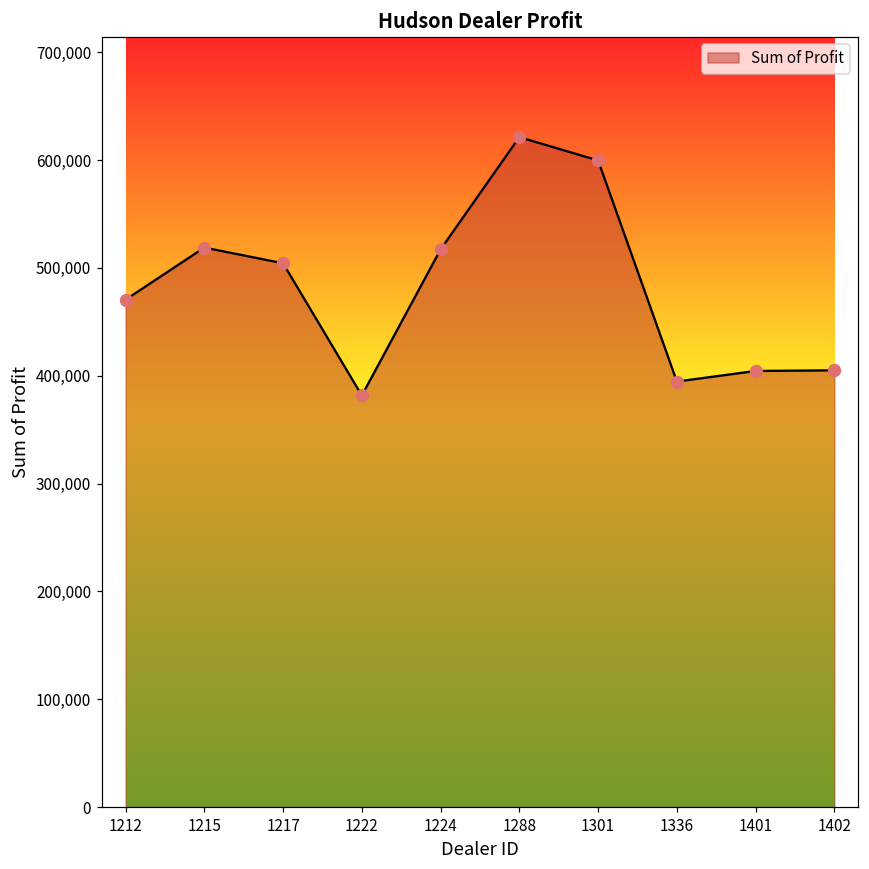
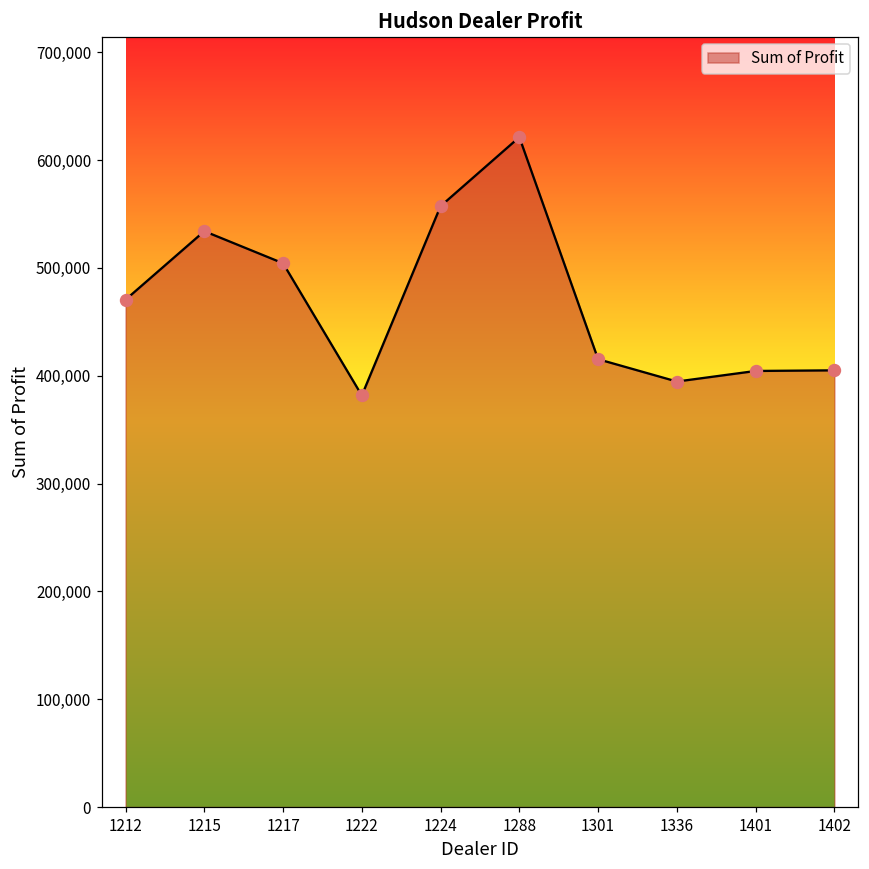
1215: 520,000 -> 530,000
1224: 520,000 -> 560,000
1301: 600,000 -> 420,000
